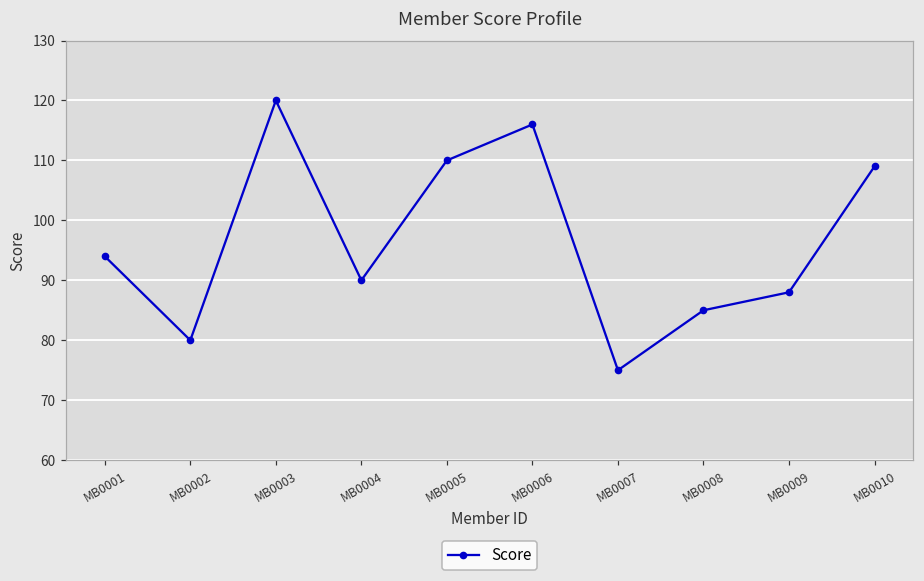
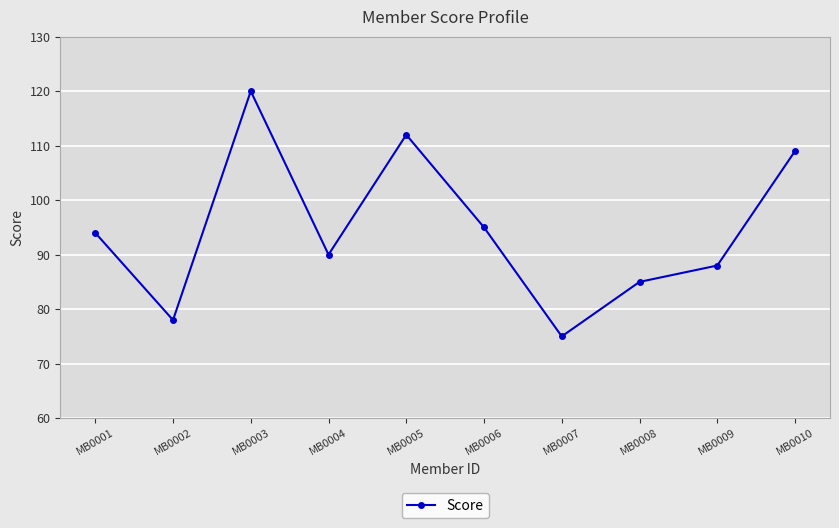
MB0002: 80 -> 78
MB0005: 110 -> 112
MB0006: 116 -> 95
